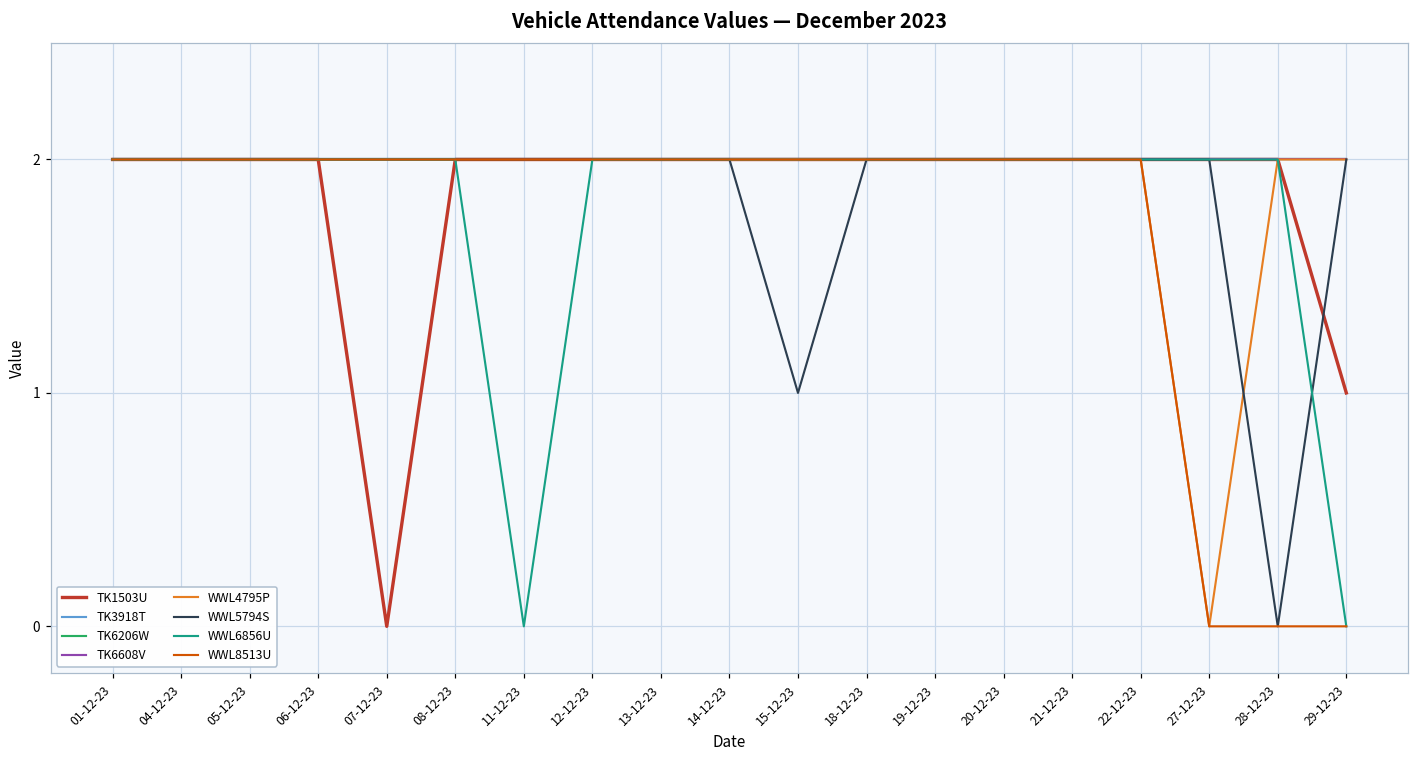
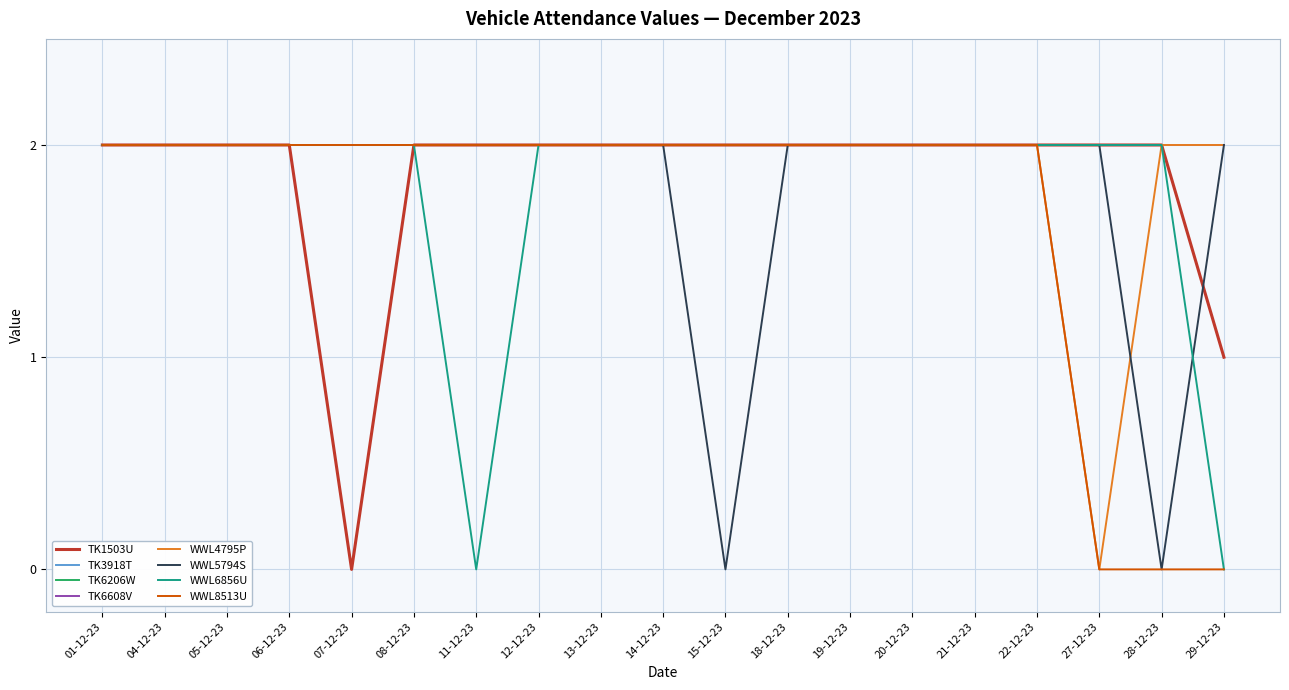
WWL5794S, 15-12-23: 1 -> 0
